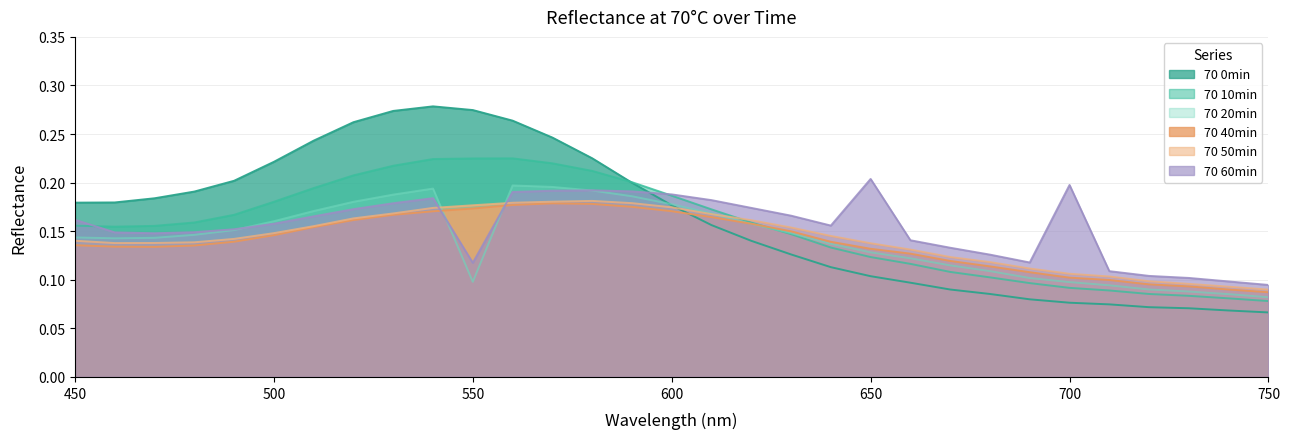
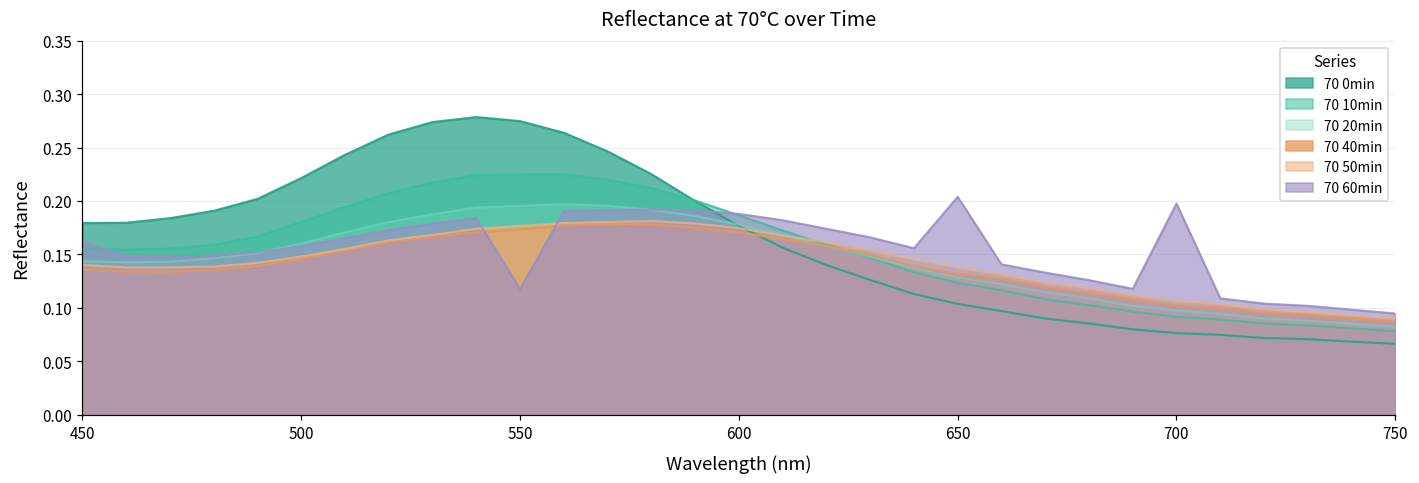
70 20min, 550: 0.10 -> 0.20
